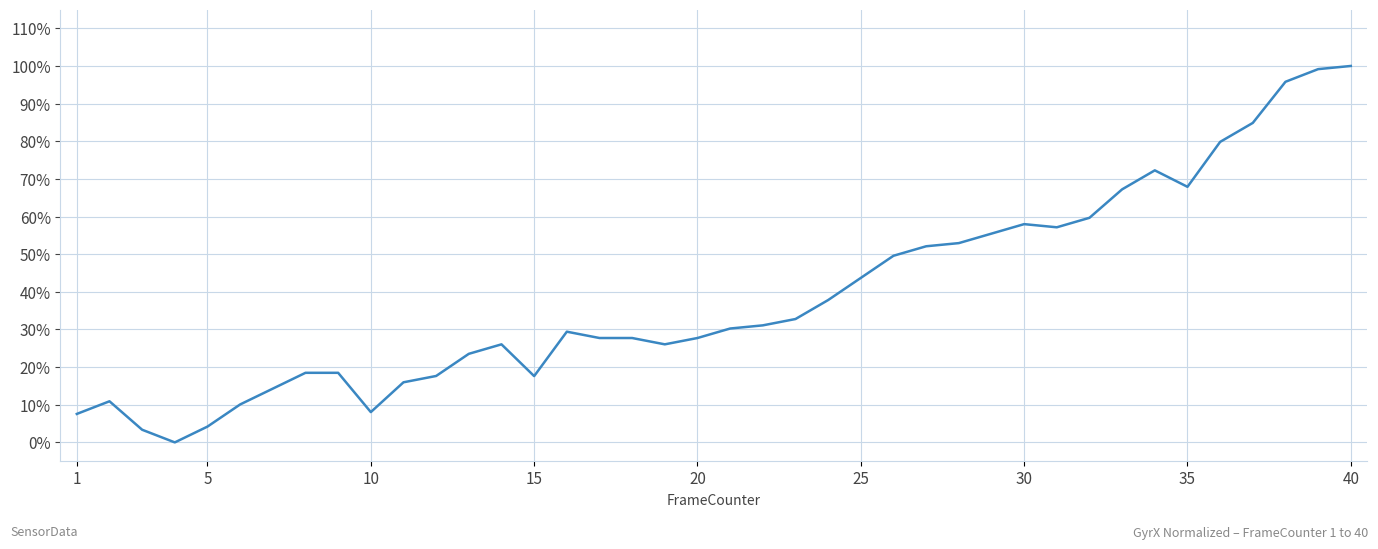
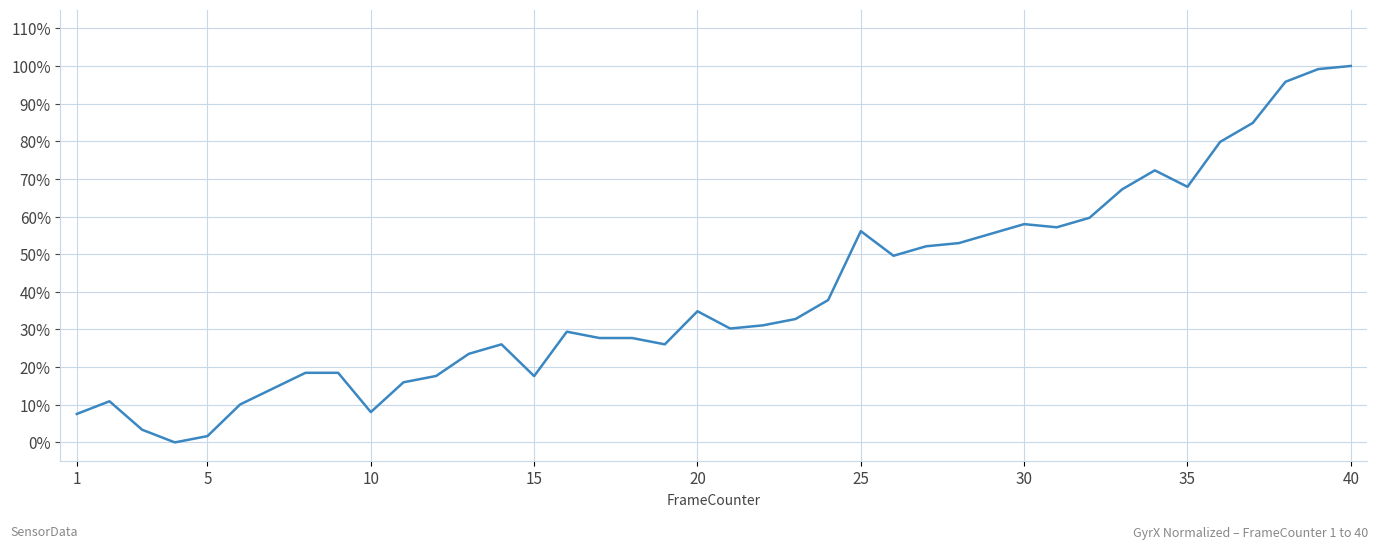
5: 4% -> 2%
20: 28% -> 35%
25: 44% -> 56%
